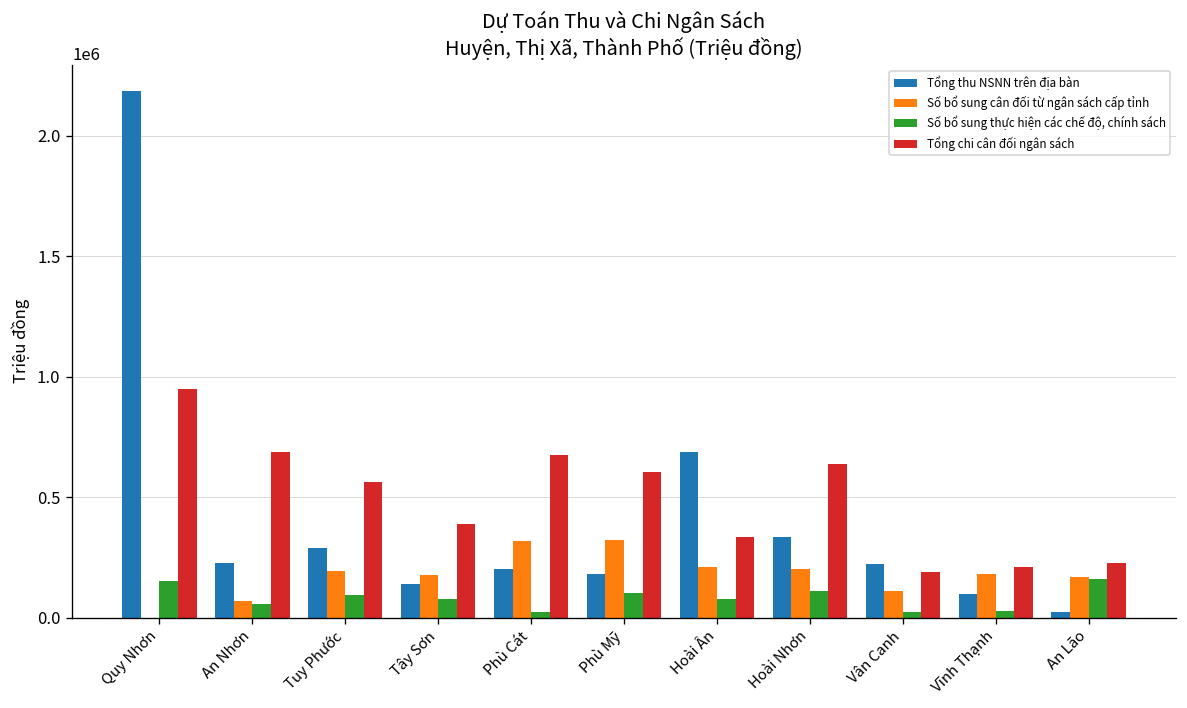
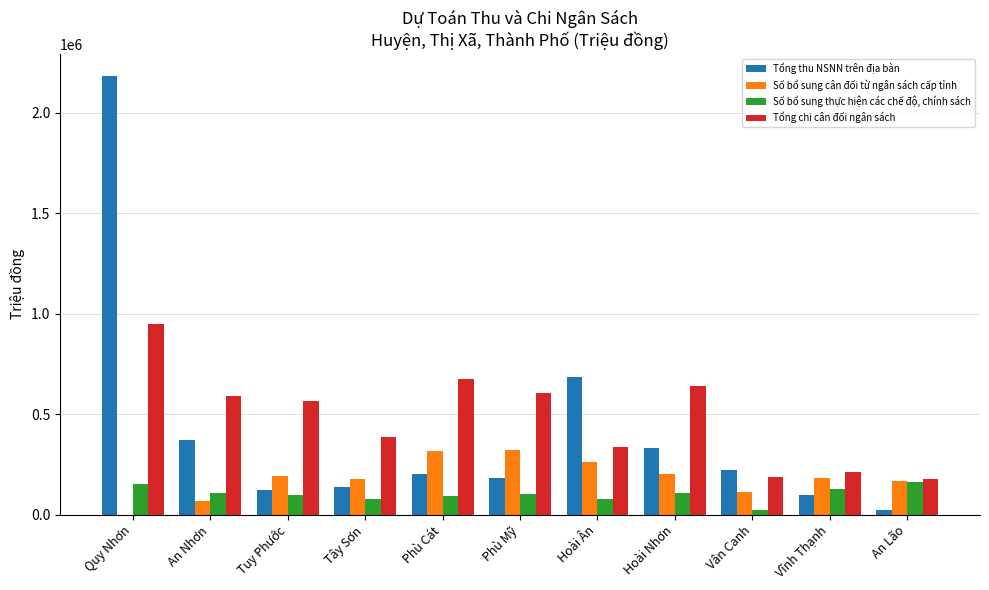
Tổng thu NSNN trên địa bàn, An Nhơn: 230000 -> 370000
Số bổ sung thực hiện các chế độ, chính sách, An Nhơn: 50000 -> 110000
Tổng chi cân đối ngân sách, An Nhơn: 690000 -> 590000
Tổng thu NSNN trên địa bàn, Tuy Phước: 290000 -> 120000
Số bổ sung thực hiện các chế độ, chính sách, Phù Cát: 30000 -> 90000
Số bổ sung cân đối từ ngân sách cấp tỉnh, Hoài Ân: 210000 -> 260000
Số bổ sung thực hiện các chế độ, chính sách, Vĩnh Thạnh: 30000 -> 130000
Tổng chi cân đối ngân sách, An Lão: 230000 -> 180000
